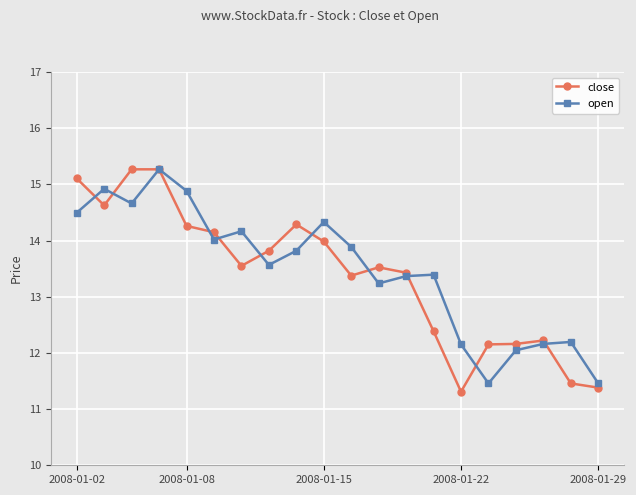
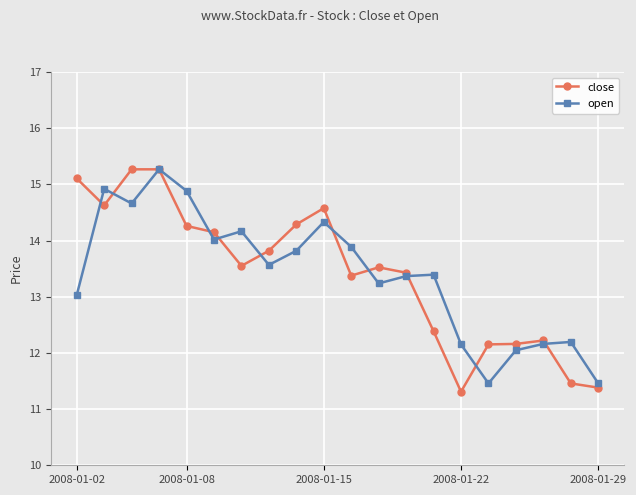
open, 2008-01-02: 14.5 -> 13.0
close, 2008-01-15: 14.0 -> 14.6
